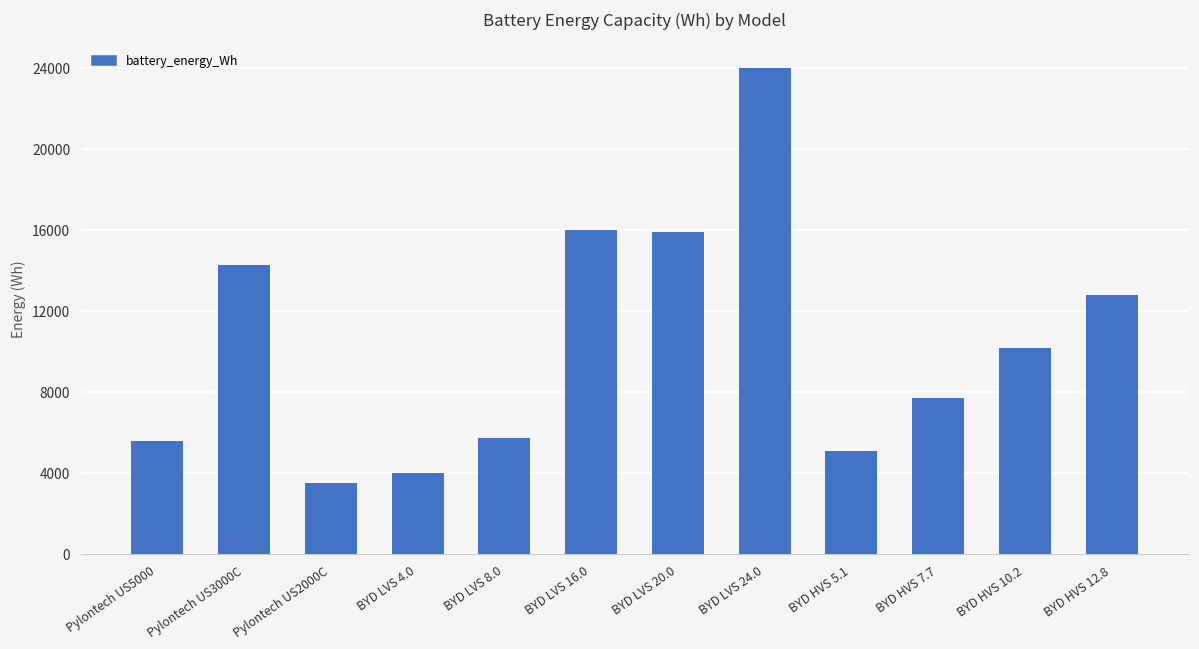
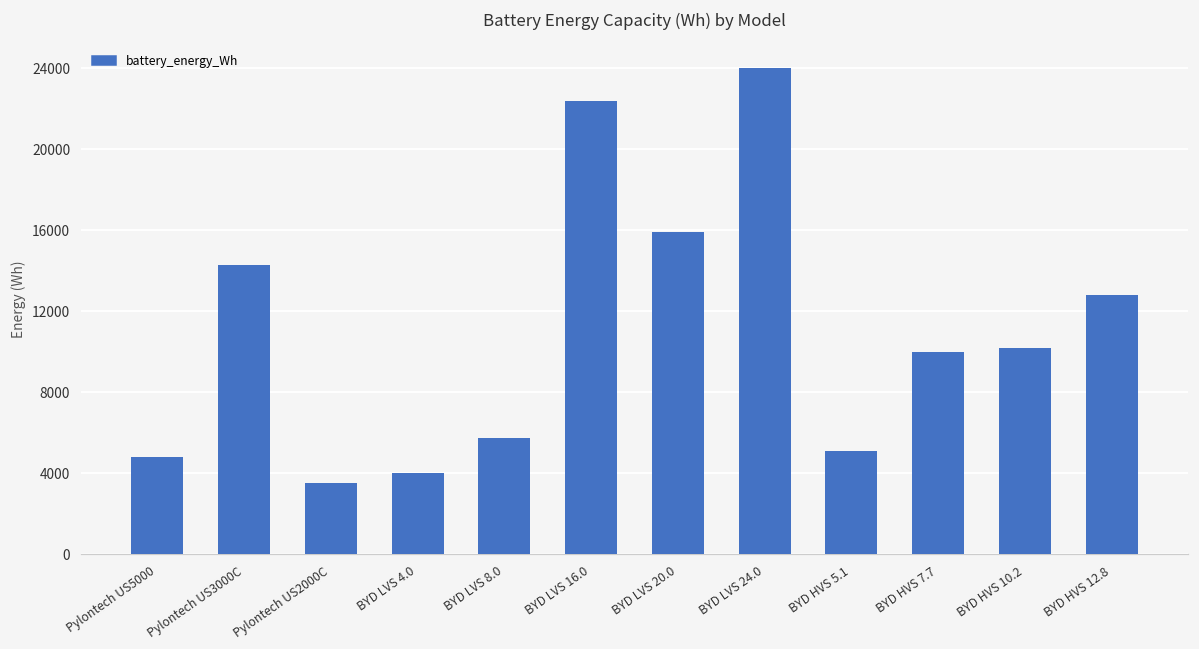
Pylontech US5000: 5600 -> 4800
BYD LVS 16.0: 16000 -> 22400
BYD HVS 7.7: 7700 -> 10000
